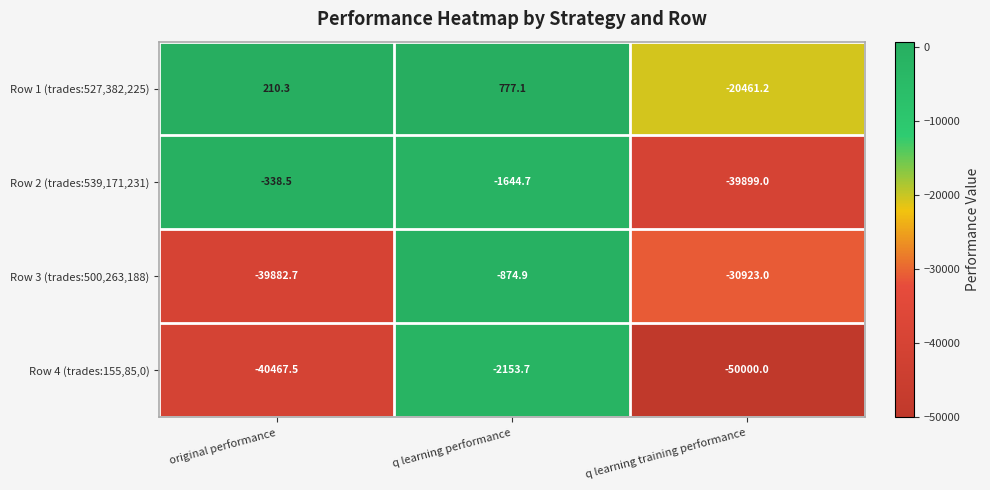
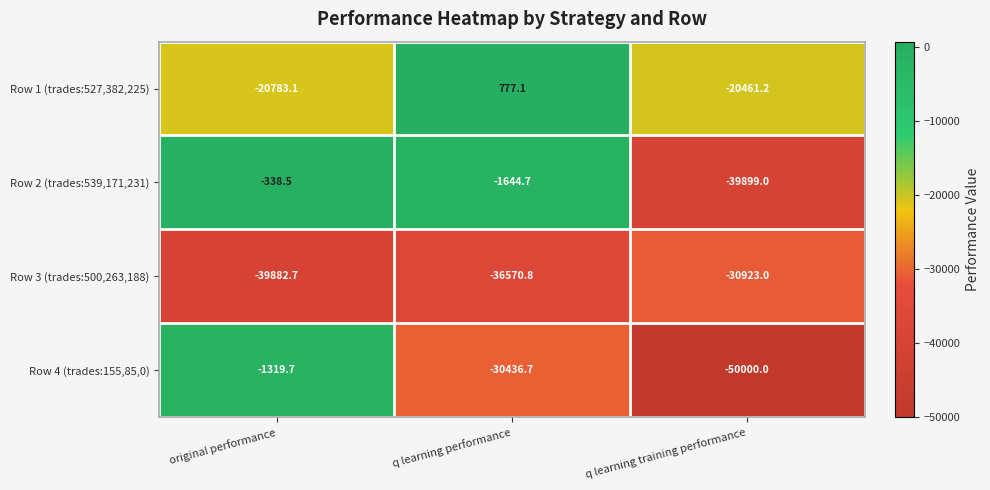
Row 1 (trades:527,382,225), original performance: 210.3 -> -20783.1
Row 3 (trades:500,263,188), q learning performance: -874.9 -> -36570.8
Row 4 (trades:155,85,0), original performance: -40467.5 -> -1319.7
Row 4 (trades:155,85,0), q learning performance: -2153.7 -> -30436.7
